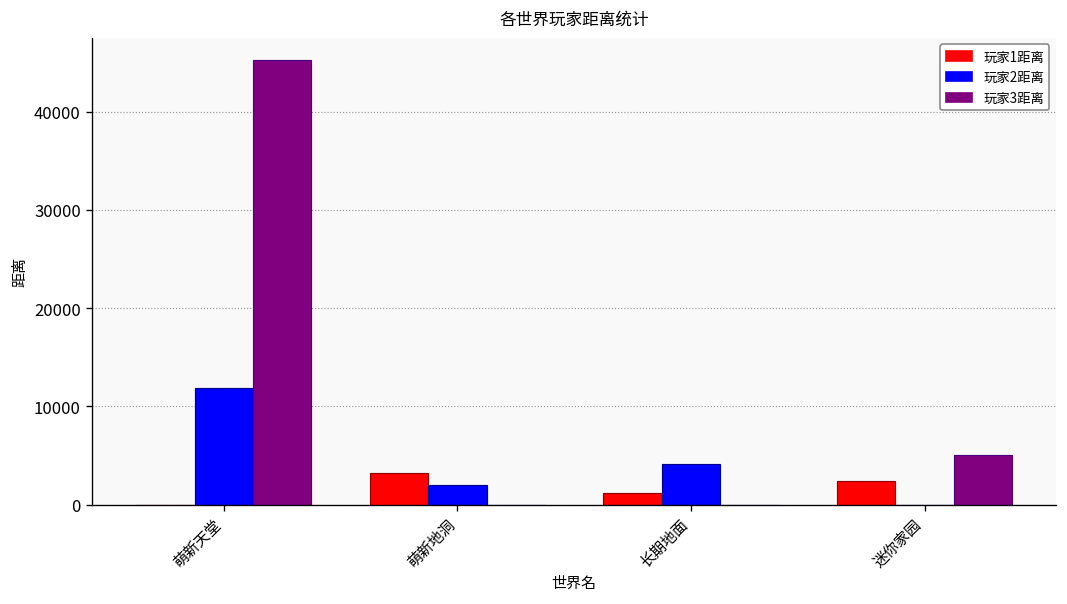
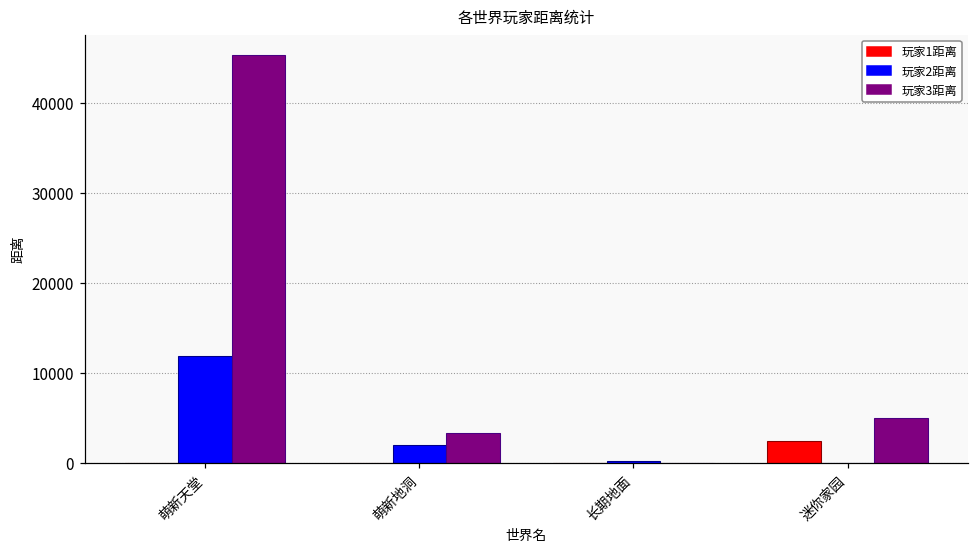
玩家1距离, 萌新地洞: 3000 -> 0
玩家3距离, 萌新地洞: 0 -> 3000
玩家1距离, 长期地面: 1000 -> 0
玩家2距离, 长期地面: 4000 -> 0
